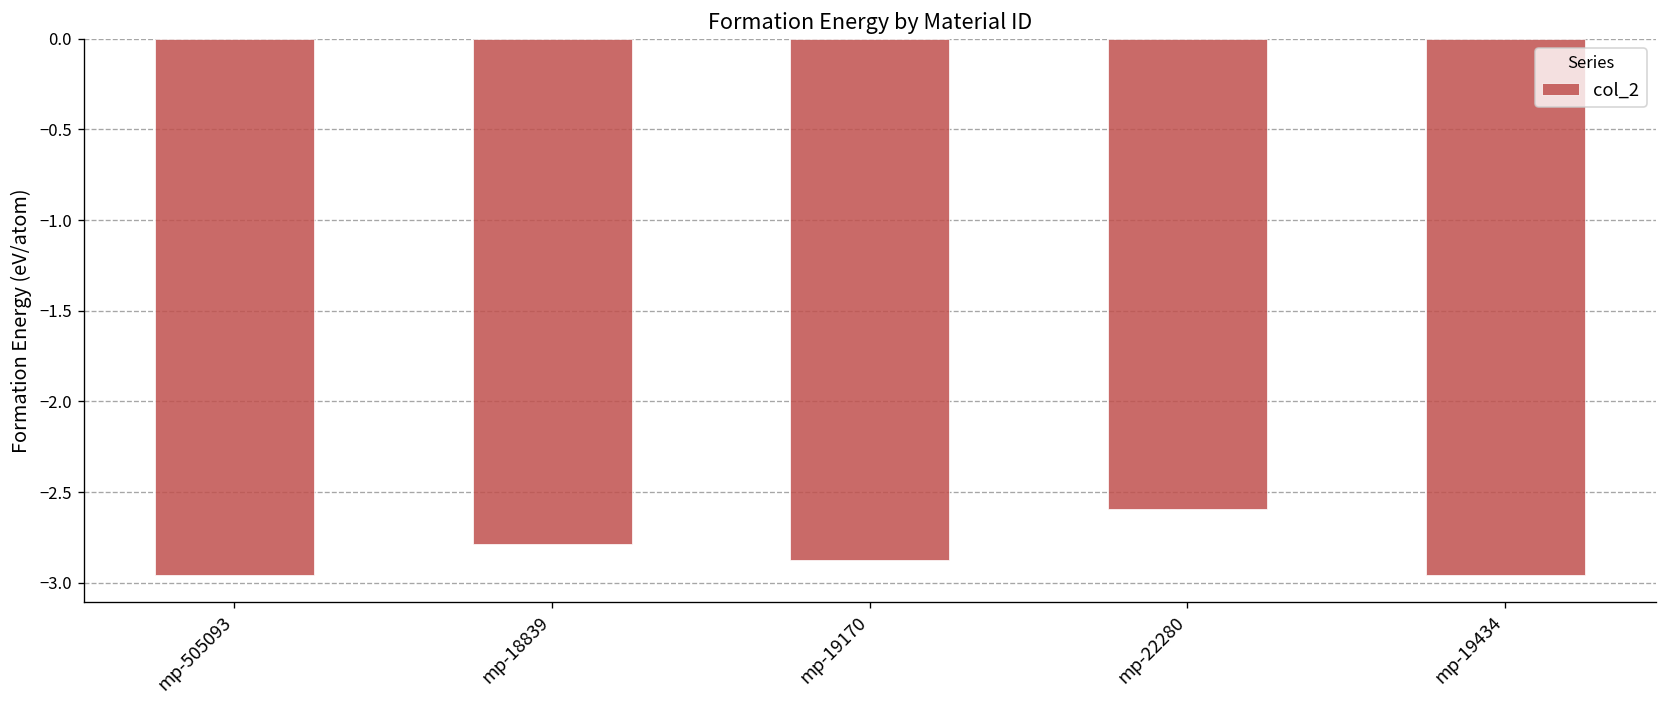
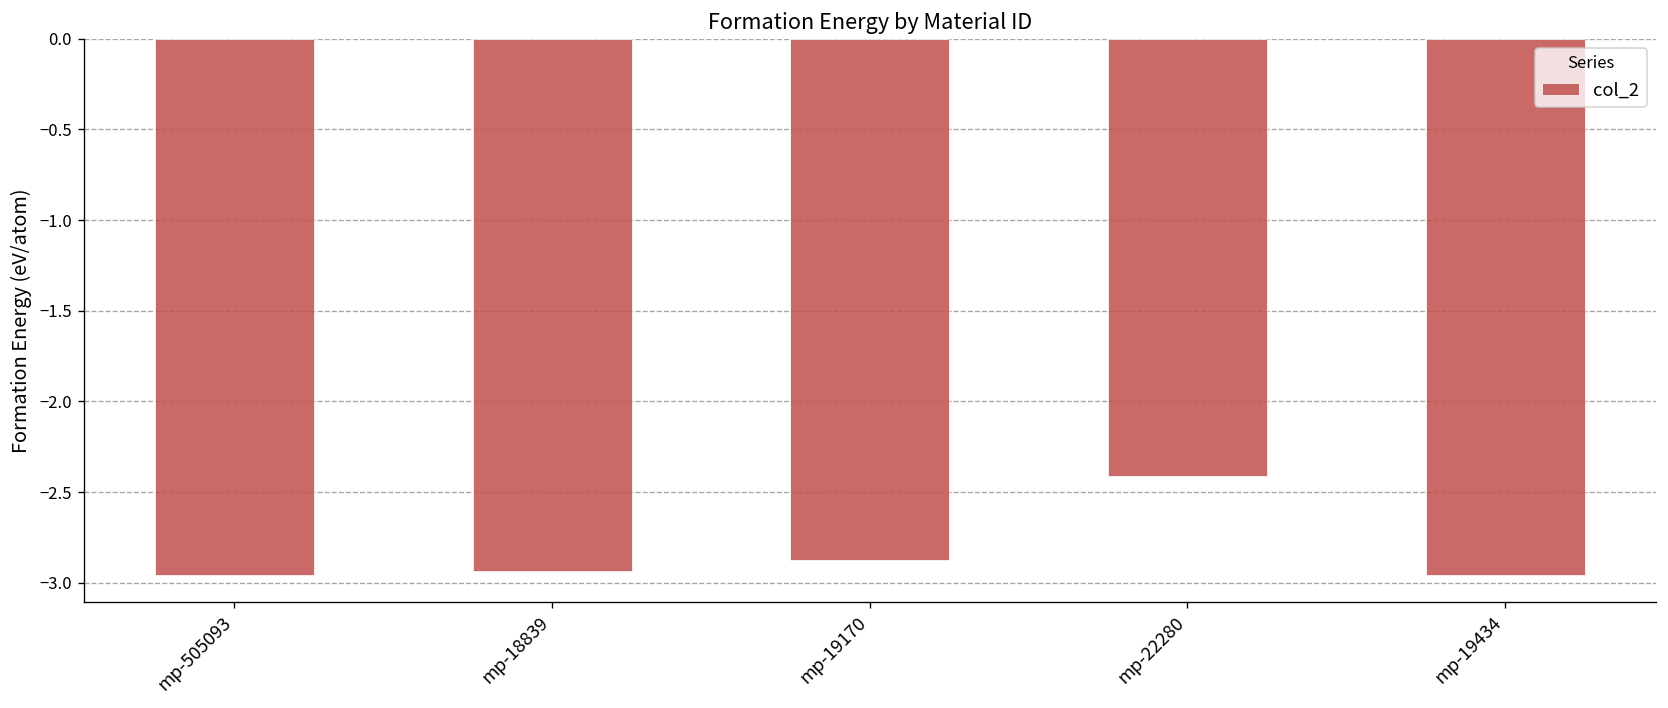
mp-18839: -2.78 -> -2.93
mp-22280: -2.59 -> -2.41
